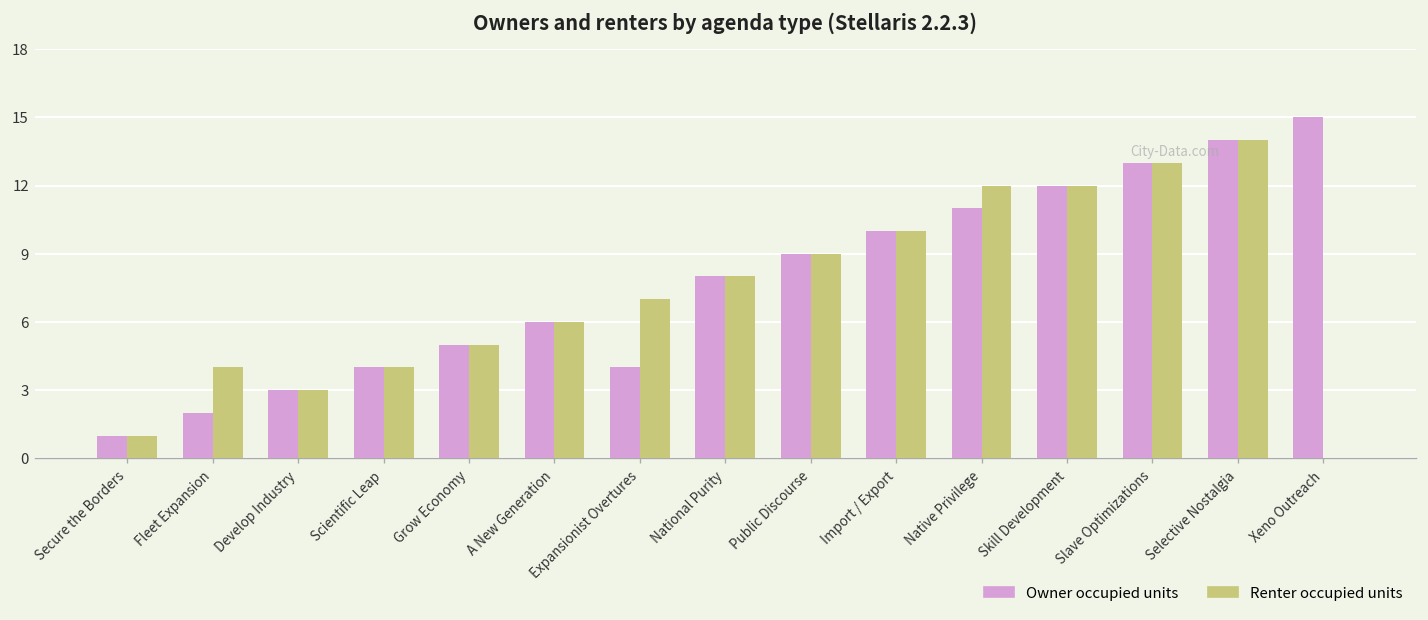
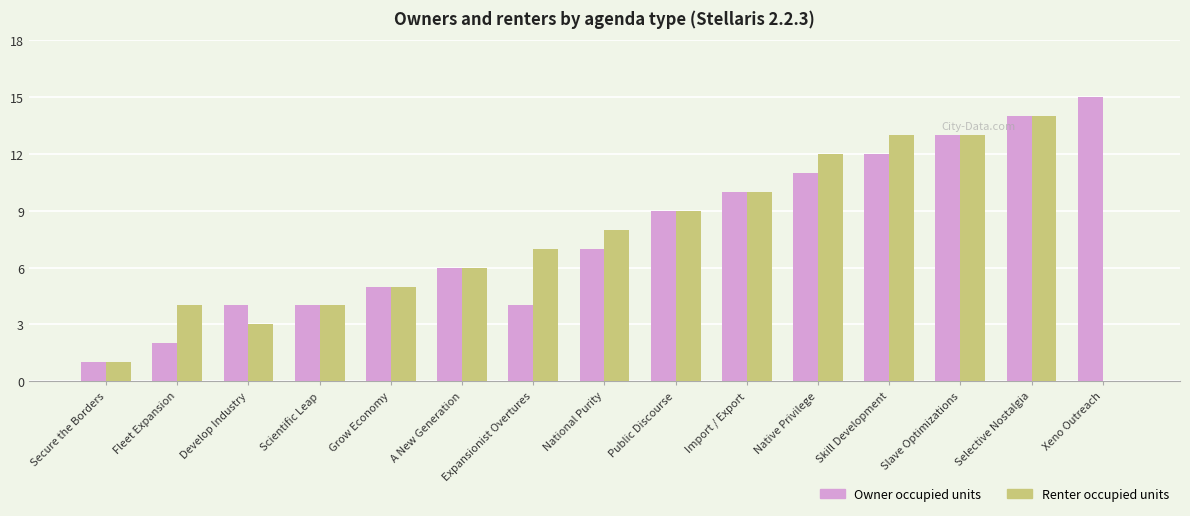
Owner occupied units, Develop Industry: 3 -> 4
Owner occupied units, National Purity: 8 -> 7
Renter occupied units, Skill Development: 12 -> 13
